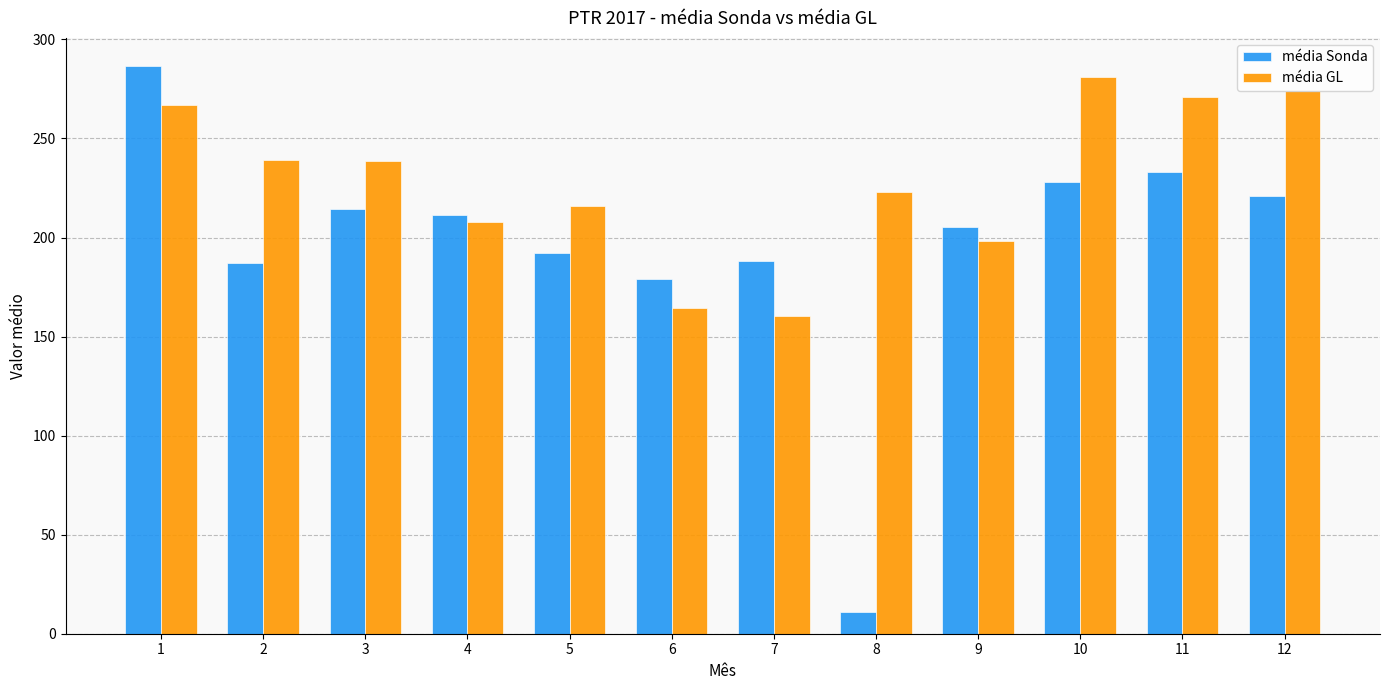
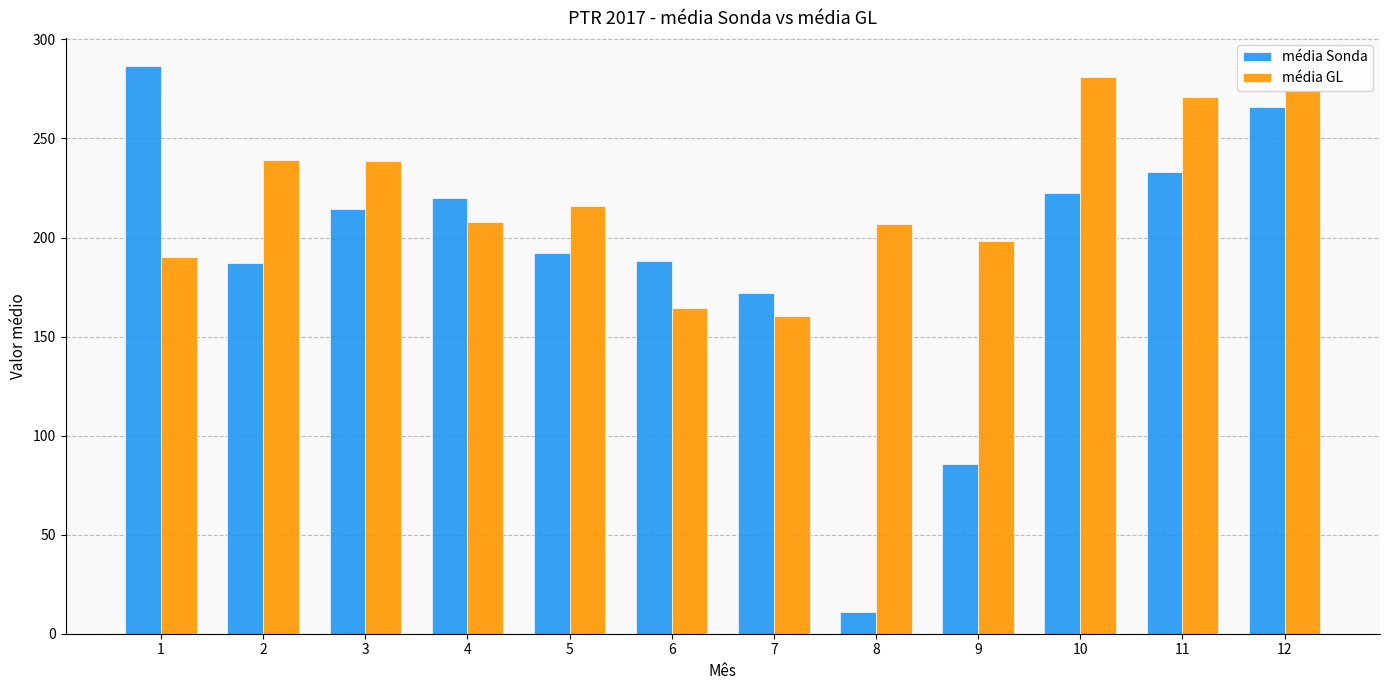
média GL, 1: 267 -> 190
média Sonda, 4: 211 -> 220
média Sonda, 6: 179 -> 188
média Sonda, 7: 188 -> 172
média GL, 8: 223 -> 207
média Sonda, 9: 205 -> 86
média Sonda, 10: 228 -> 223
média Sonda, 12: 221 -> 266
